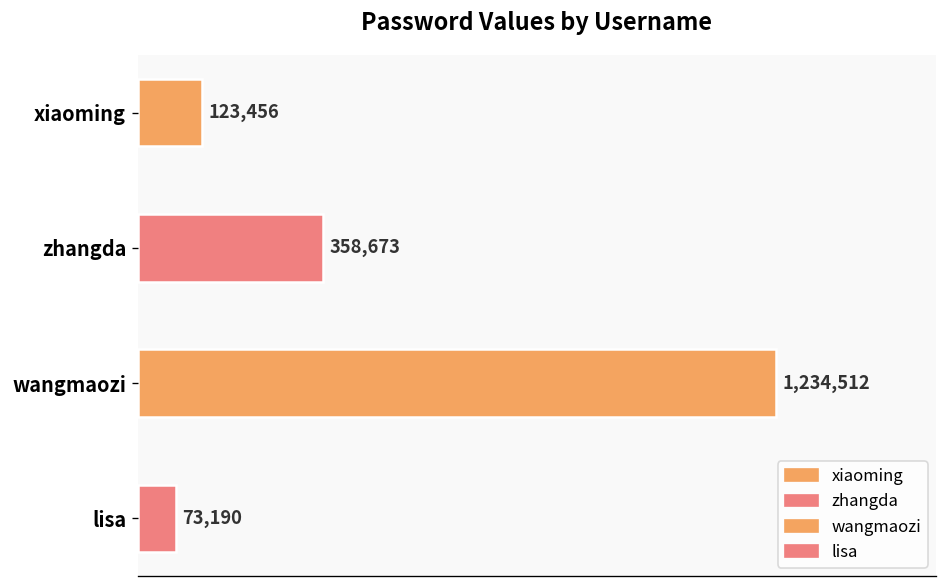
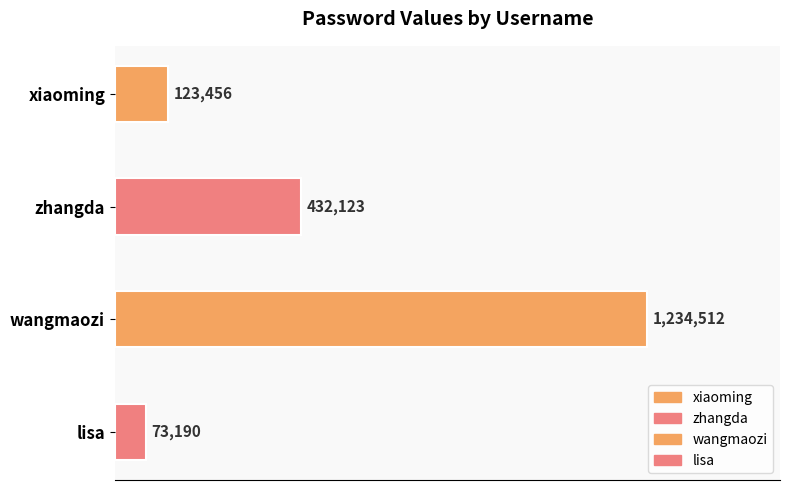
zhangda: 358,673 -> 432,123
